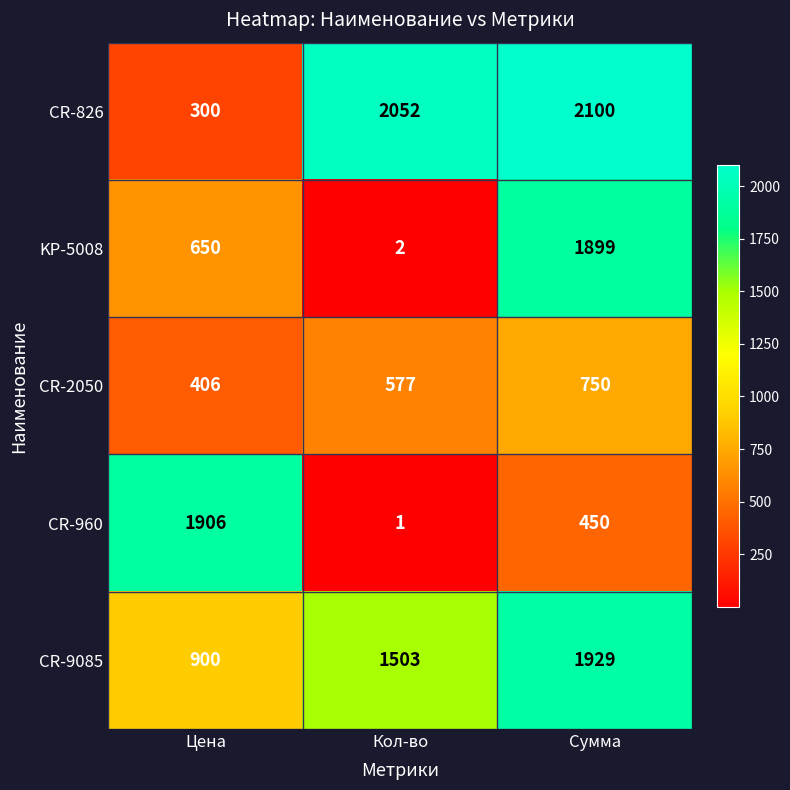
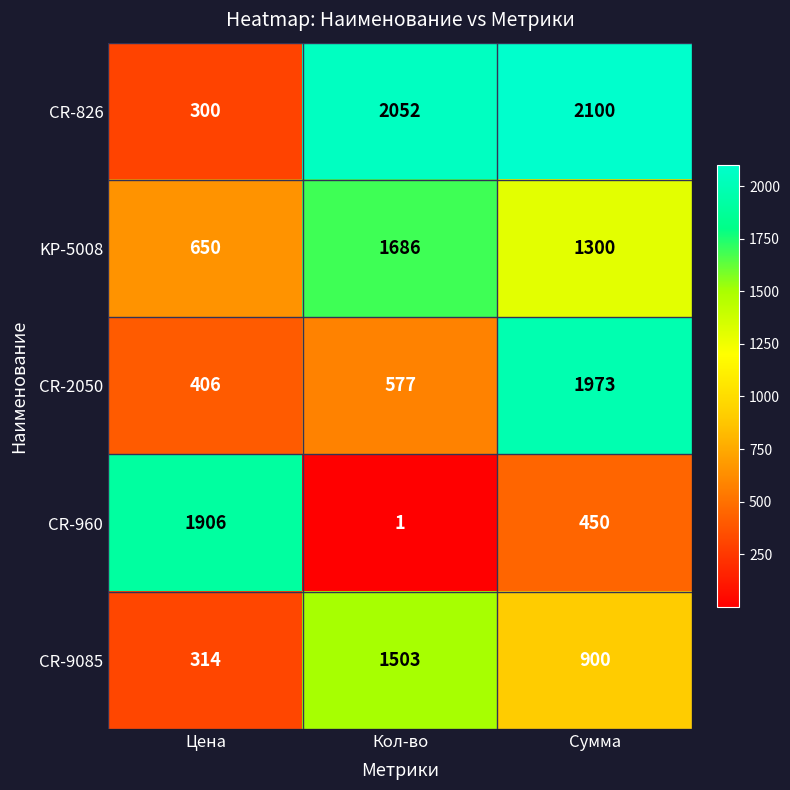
KP-5008, Кол-во: 2 -> 1686
KP-5008, Сумма: 1899 -> 1300
CR-2050, Сумма: 750 -> 1973
CR-9085, Цена: 900 -> 314
CR-9085, Сумма: 1929 -> 900
